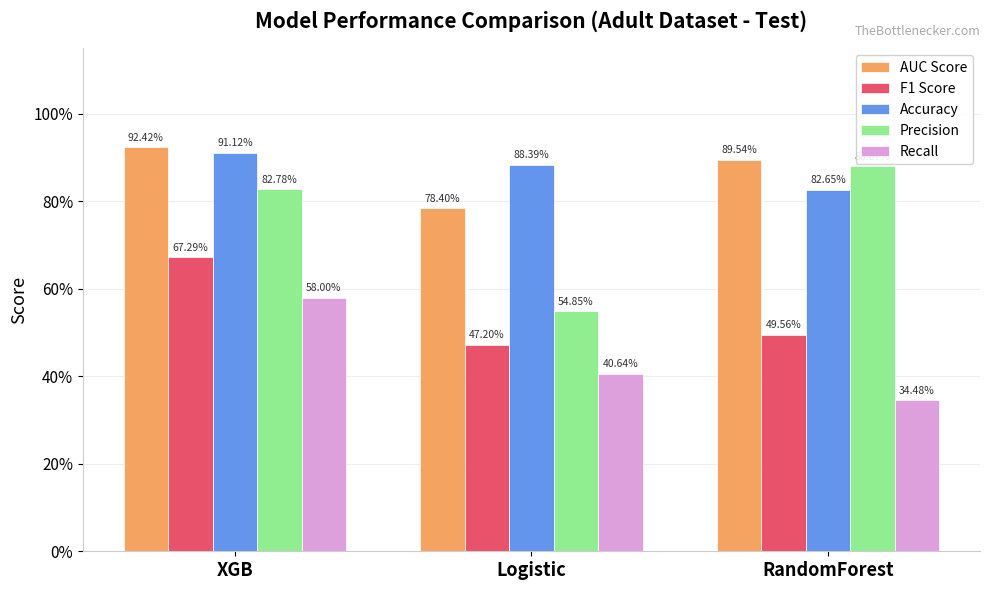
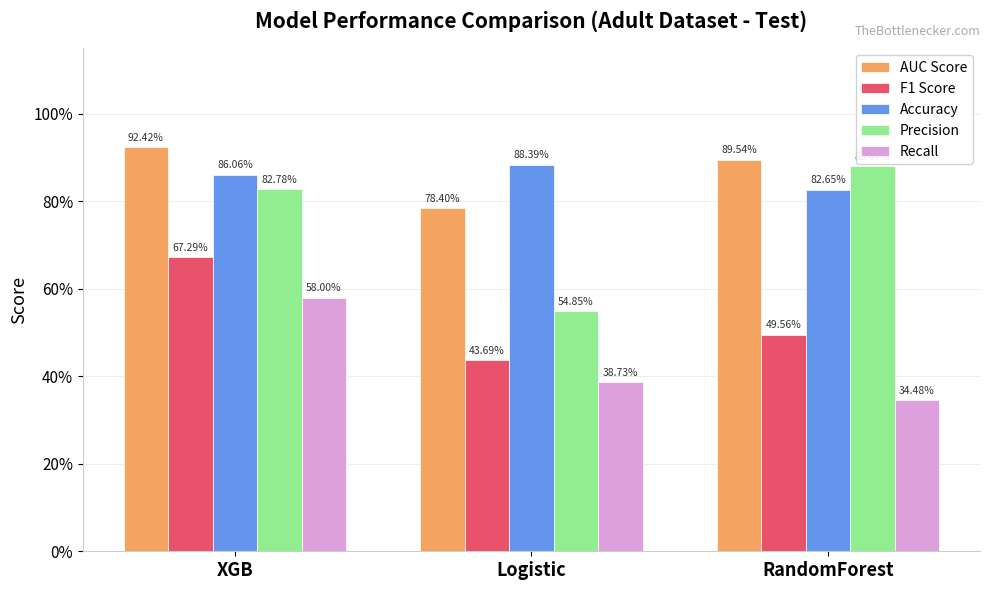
Accuracy, XGB: 91.12% -> 86.06%
F1 Score, Logistic: 47.20% -> 43.69%
Recall, Logistic: 40.64% -> 38.73%
